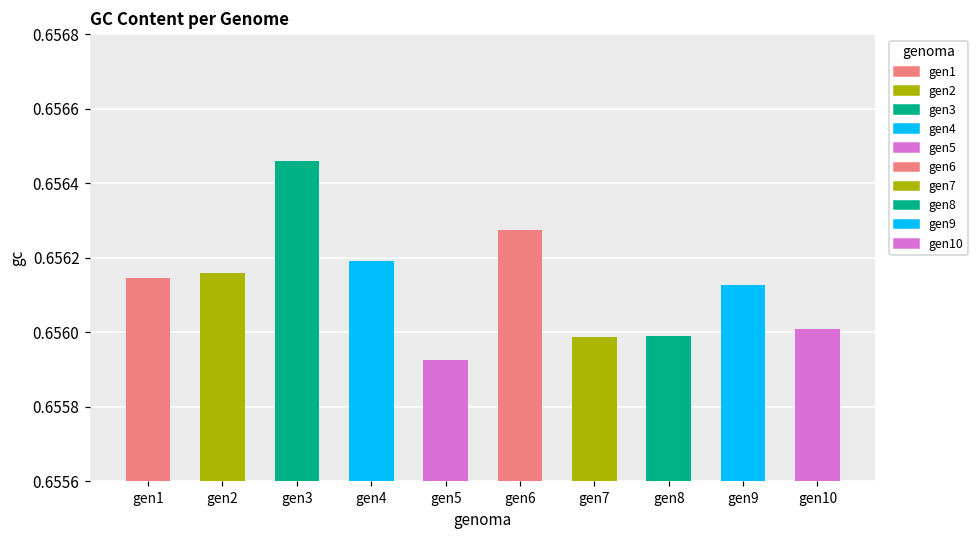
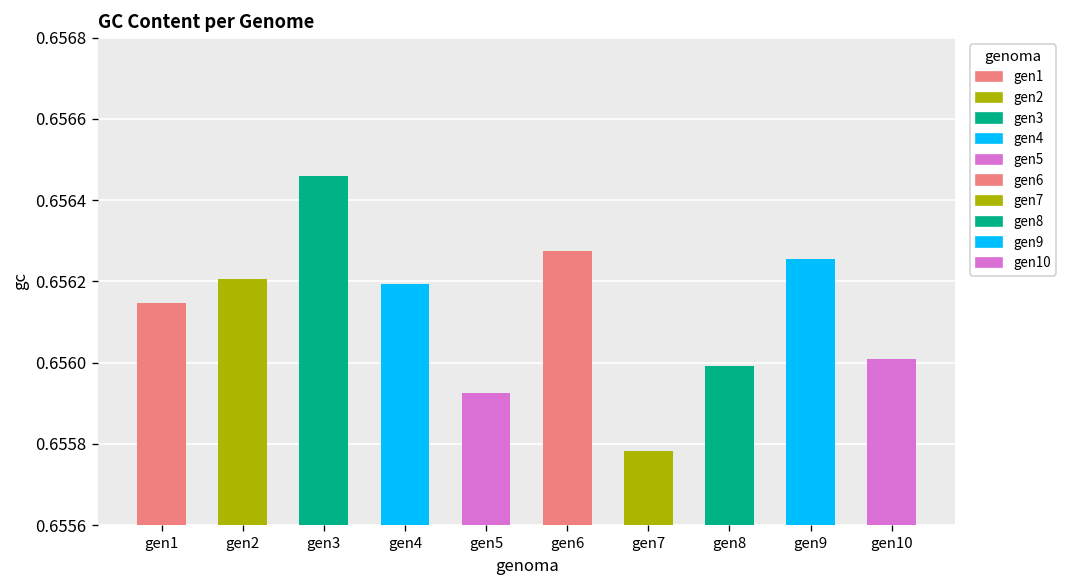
gen2: 0.65616 -> 0.65621
gen7: 0.65599 -> 0.65578
gen9: 0.65613 -> 0.65626
